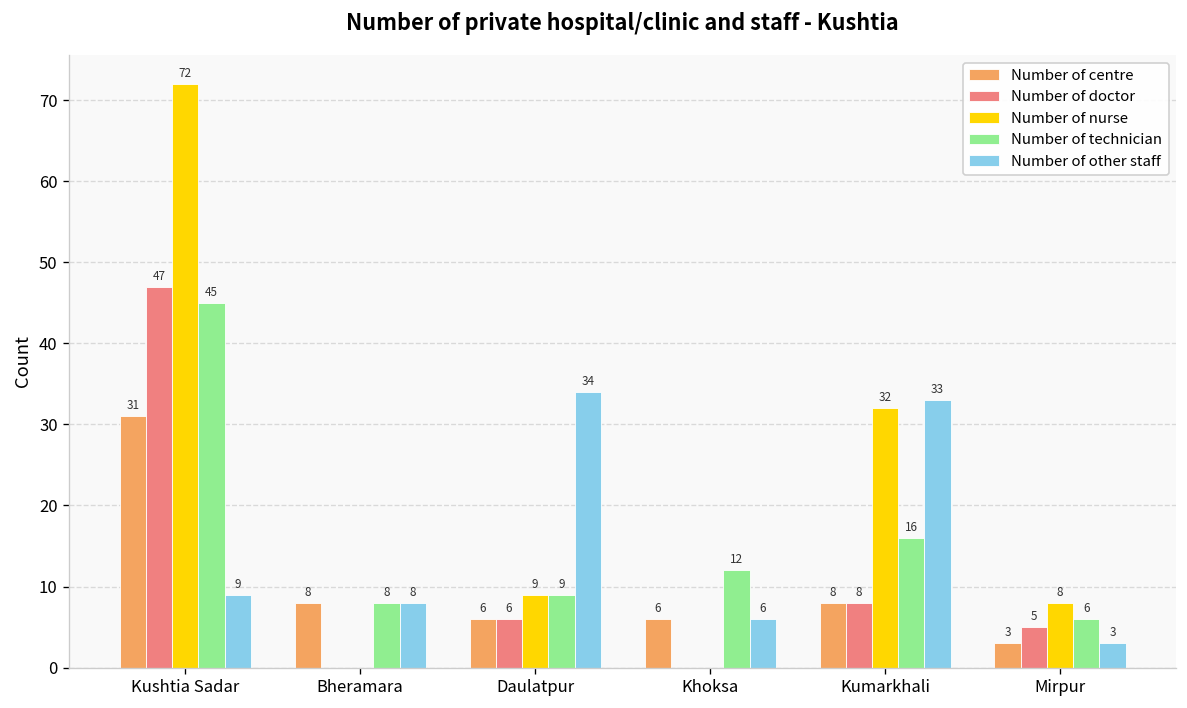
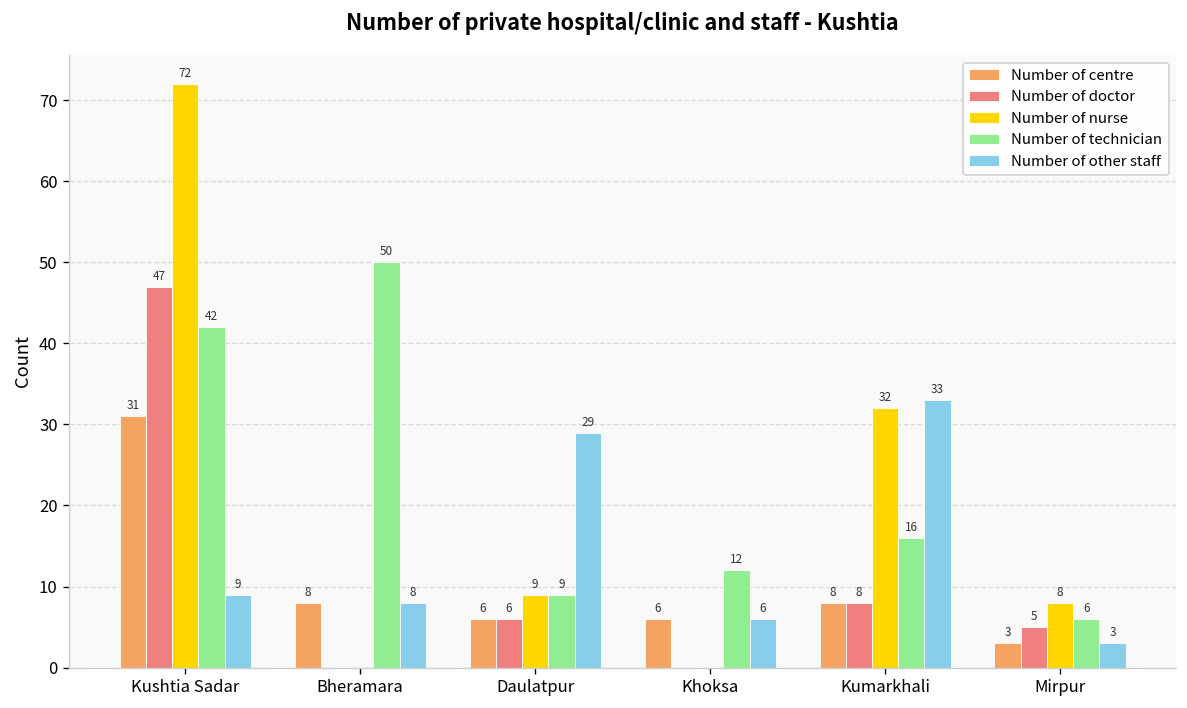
Number of technician, Kushtia Sadar: 45 -> 42
Number of technician, Bheramara: 8 -> 50
Number of other staff, Daulatpur: 34 -> 29
